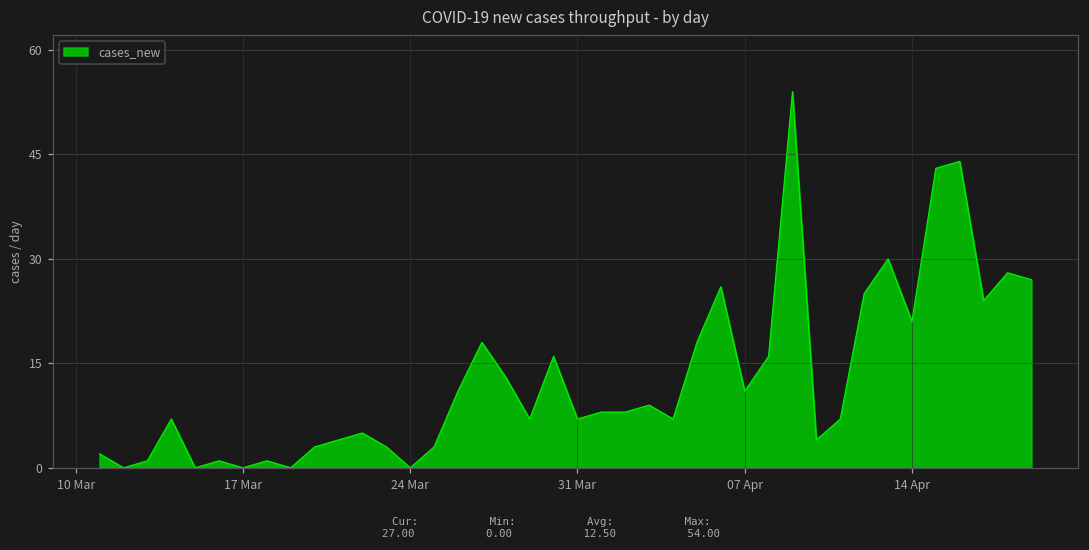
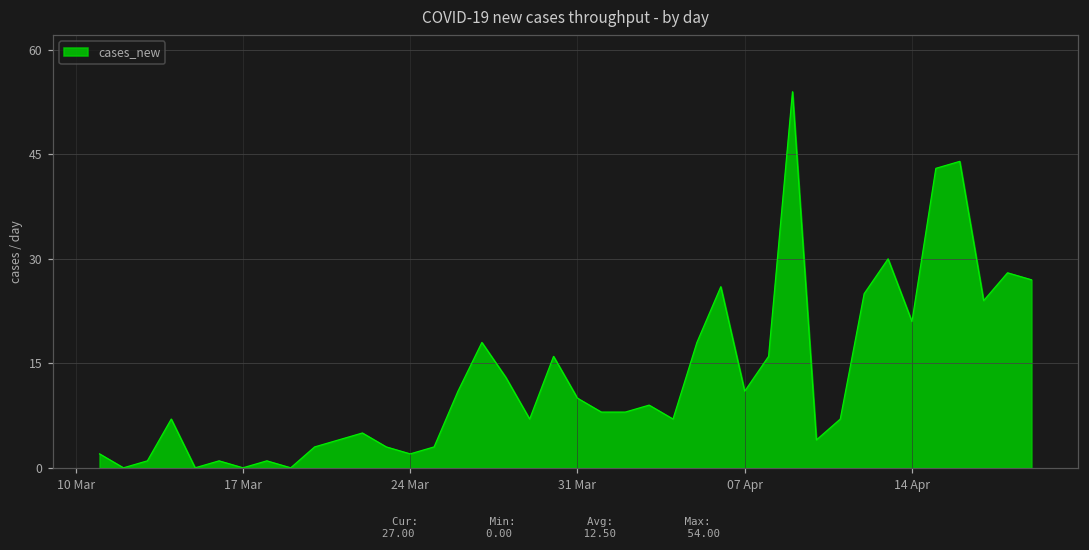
24 Mar: 0 -> 2
31 Mar: 7 -> 10
